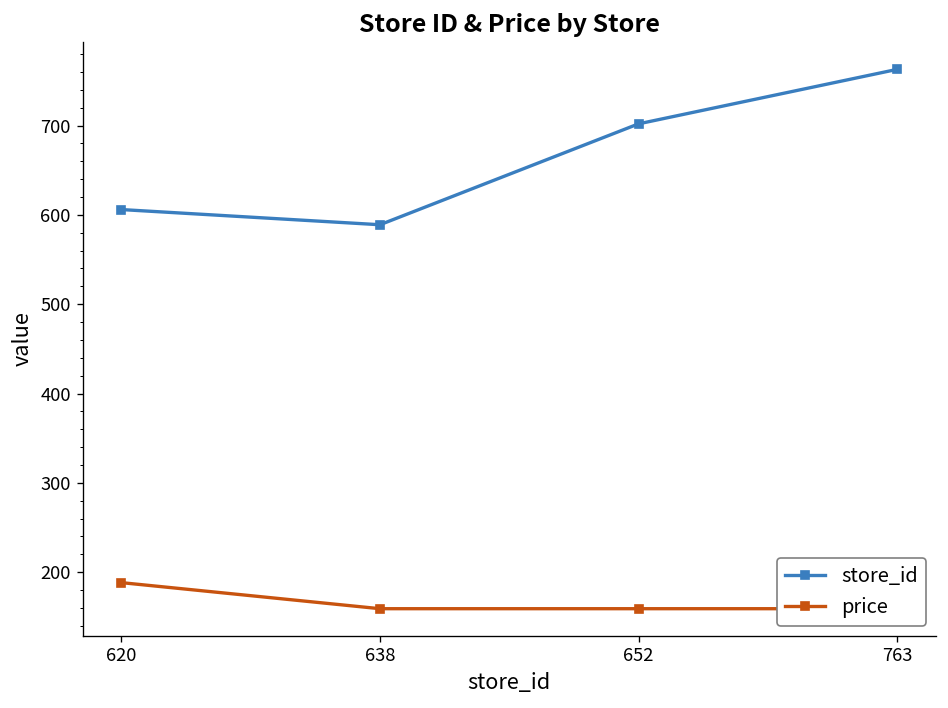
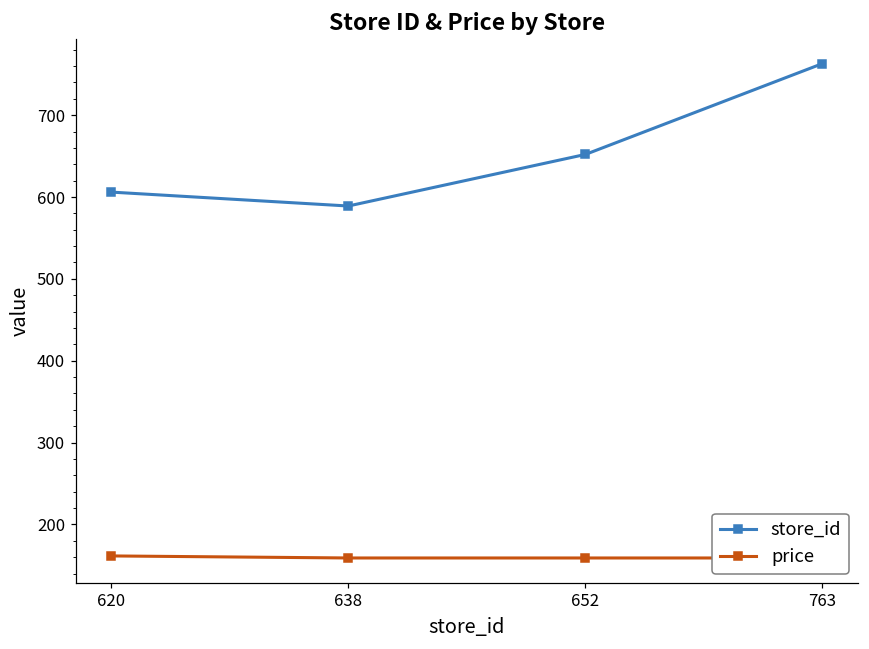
price, 620: 190 -> 160
store_id, 652: 700 -> 650
